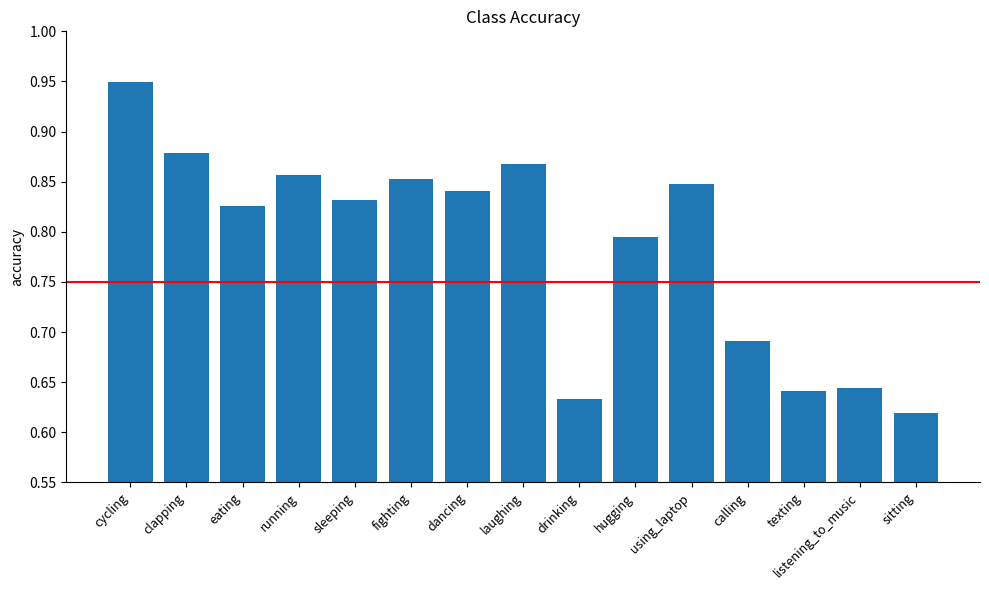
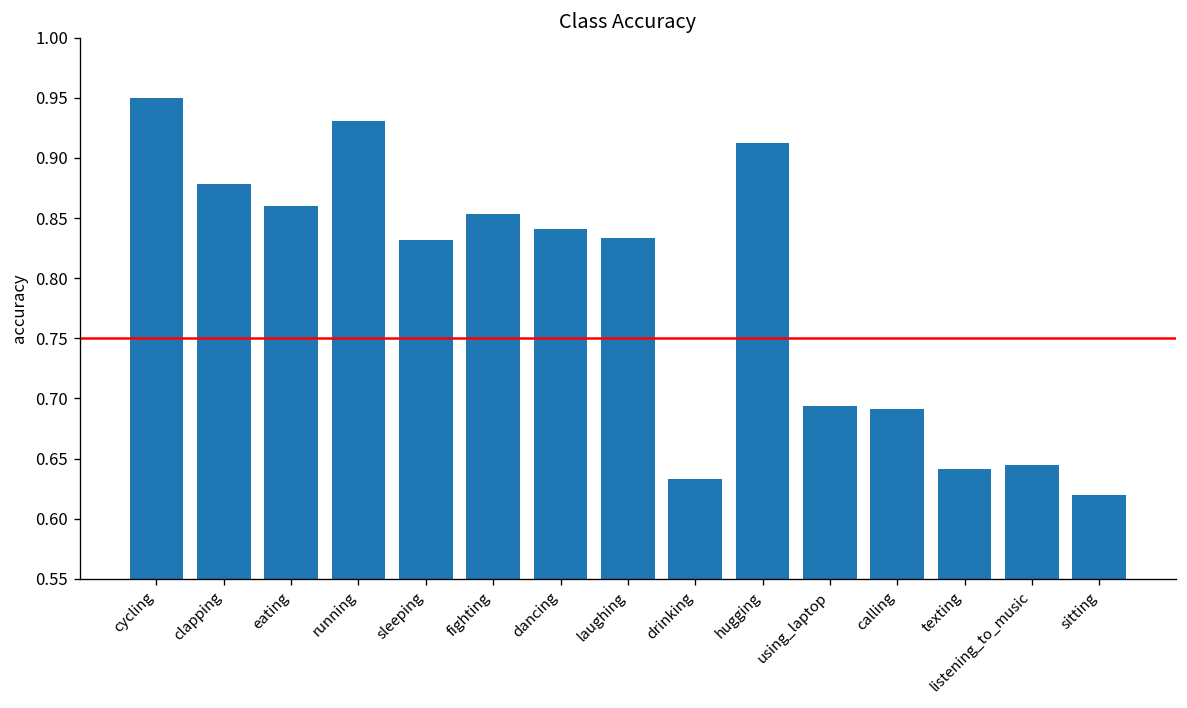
eating: 0.826 -> 0.860
running: 0.856 -> 0.931
laughing: 0.868 -> 0.833
hugging: 0.794 -> 0.912
using_laptop: 0.847 -> 0.694
